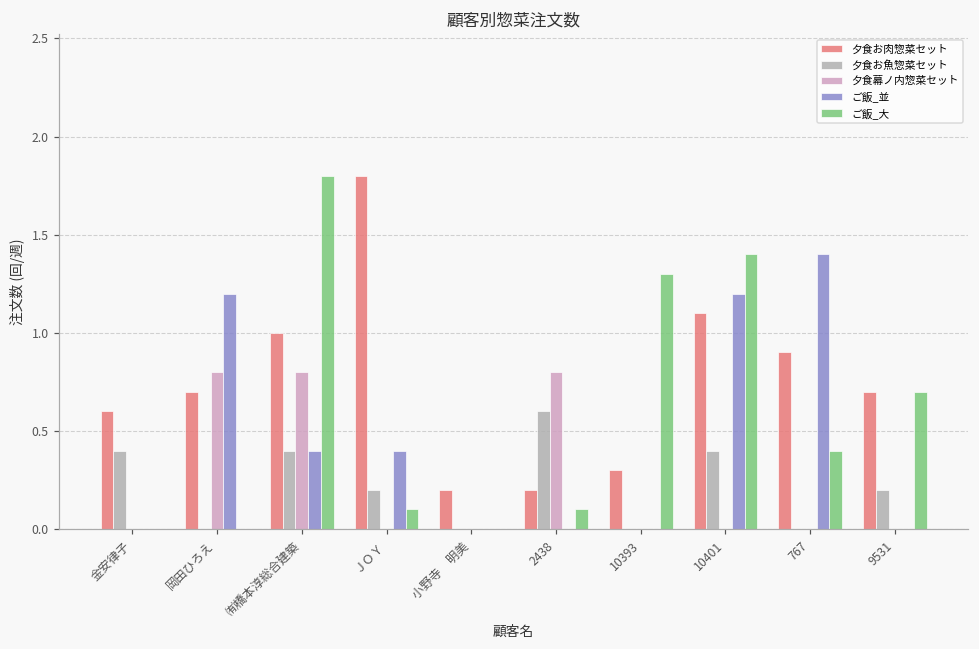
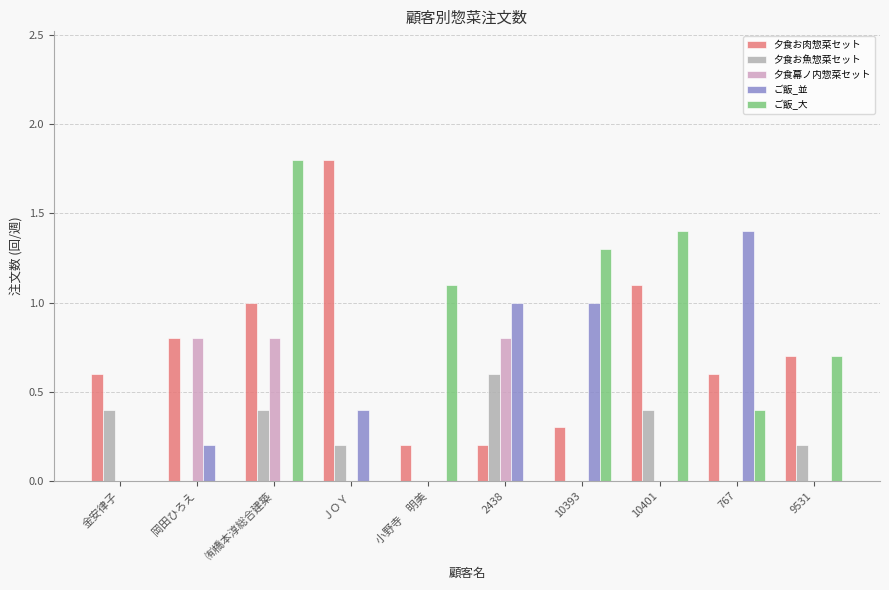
夕食お肉惣菜セット, 岡田ひろえ: 0.7 -> 0.8
ご飯_並, 岡田ひろえ: 1.2 -> 0.2
ご飯_並, ㈲橋本淳総合建築: 0.4 -> 0.0
ご飯_大, ＪＯＹ: 0.1 -> 0.0
ご飯_大, 小野寺 明美: 0.0 -> 1.1
ご飯_並, 2438: 0 -> 1
ご飯_大, 2438: 0.1 -> 0.0
ご飯_並, 10393: 0 -> 1
ご飯_並, 10401: 1.2 -> 0.0
夕食お肉惣菜セット, 767: 0.9 -> 0.6
